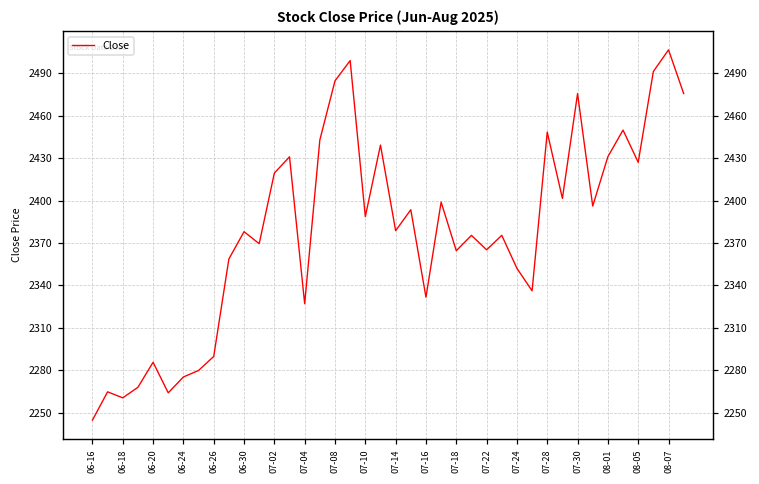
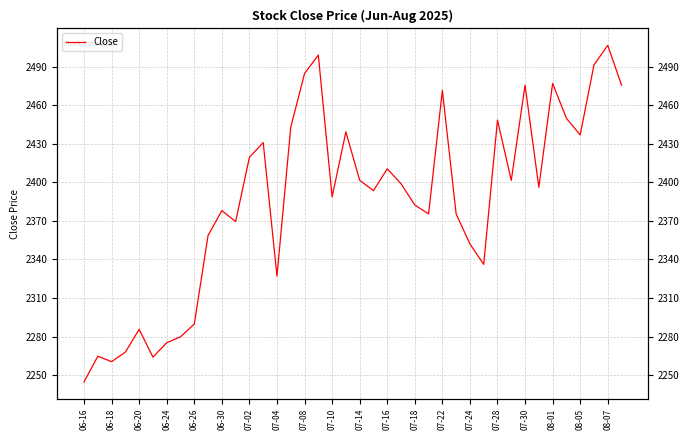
07-14: 2379 -> 2402
07-16: 2332 -> 2411
07-18: 2365 -> 2382
07-22: 2365 -> 2471
08-01: 2431 -> 2477
08-05: 2427 -> 2437
